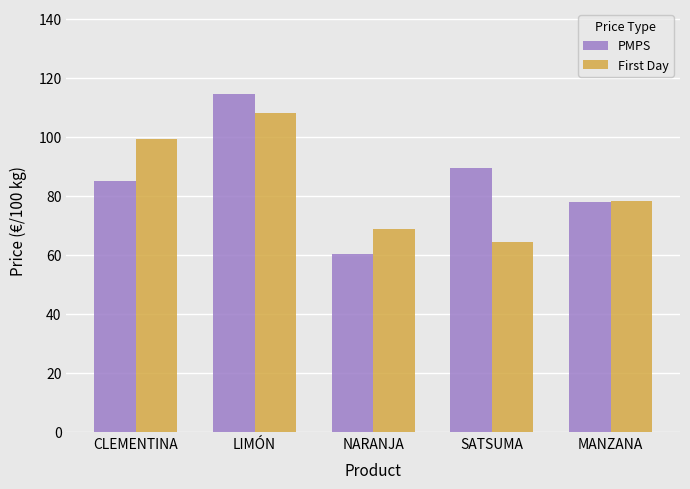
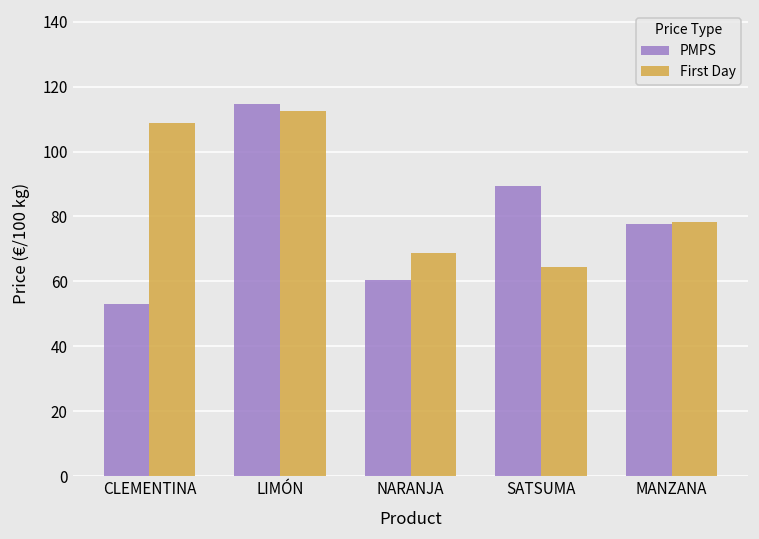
PMPS, CLEMENTINA: 85 -> 53
First Day, CLEMENTINA: 99 -> 109
First Day, LIMÓN: 108 -> 113
